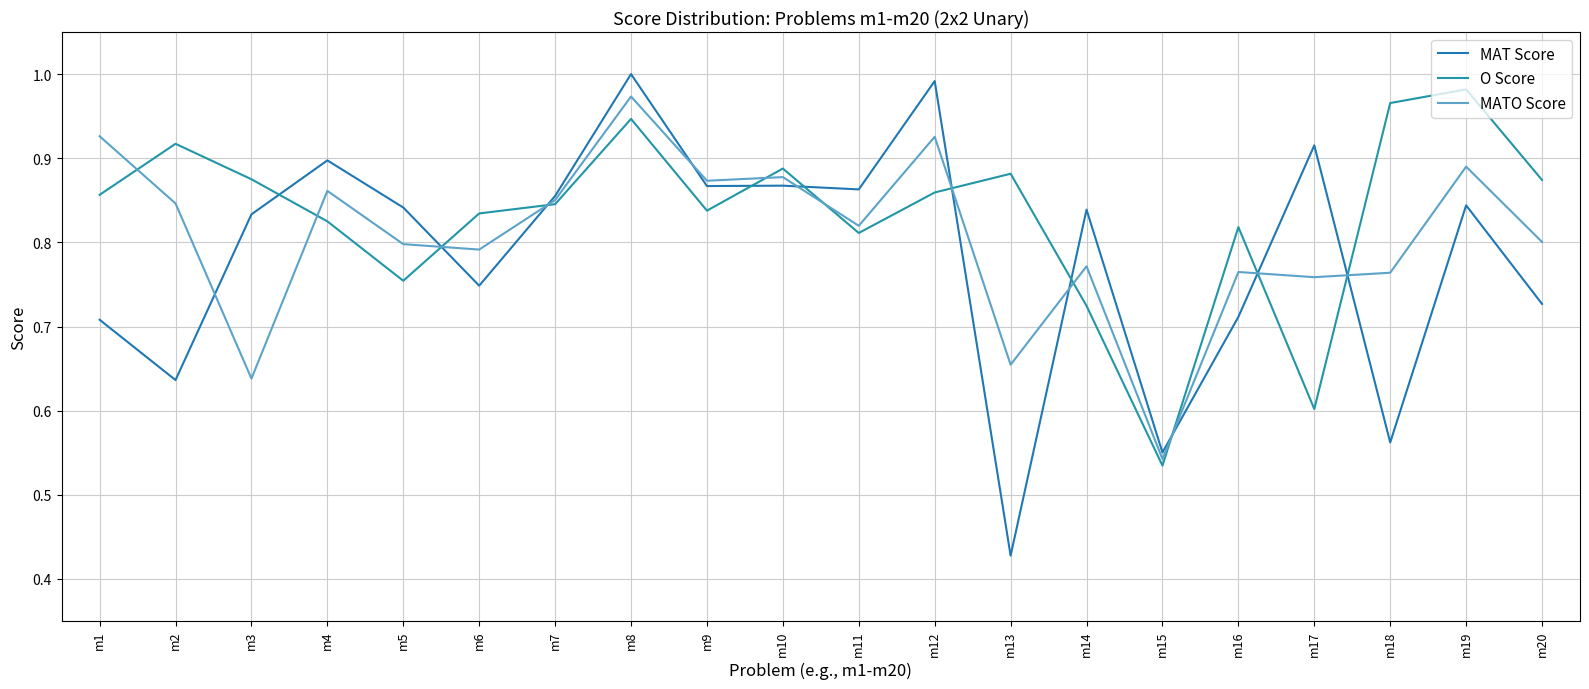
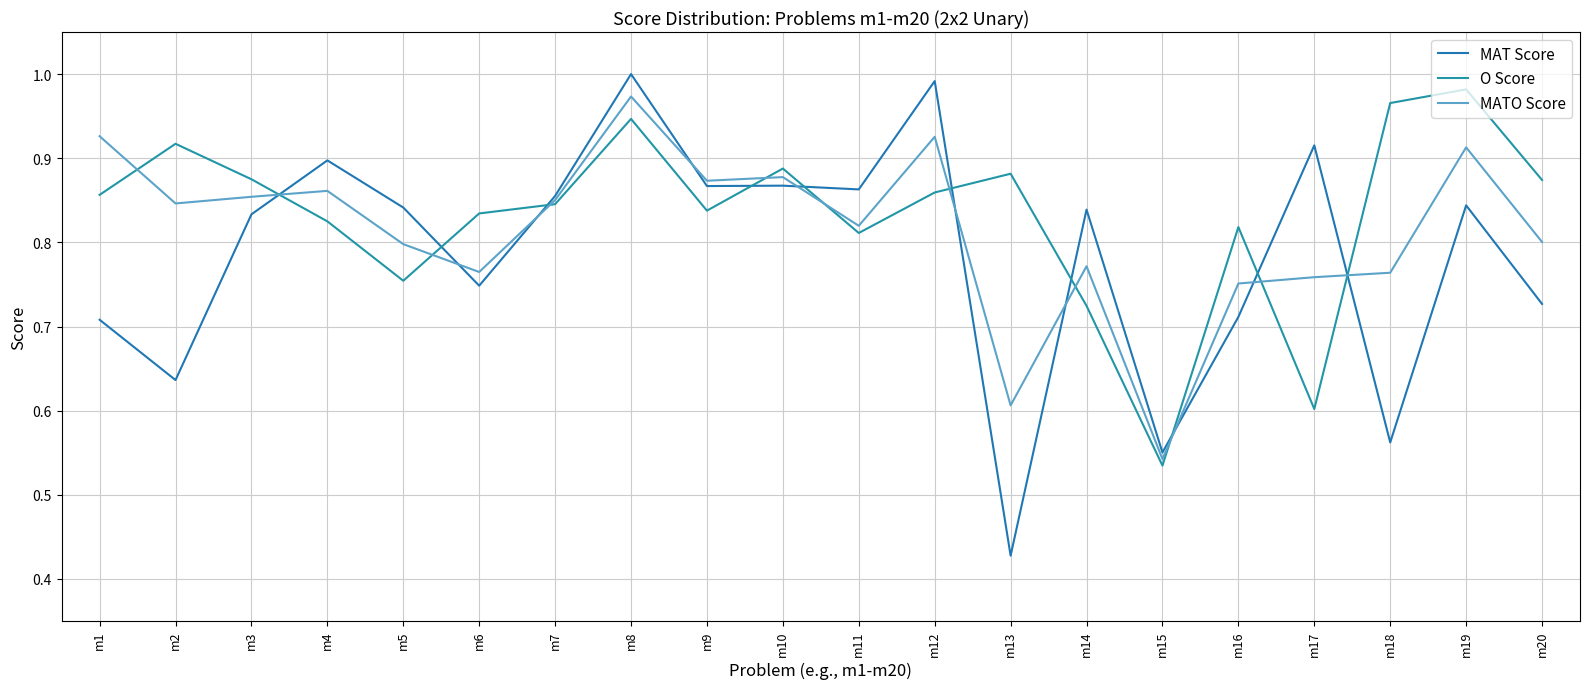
MATO Score, m3: 0.64 -> 0.85
MATO Score, m6: 0.79 -> 0.76
MATO Score, m13: 0.65 -> 0.61
MATO Score, m16: 0.76 -> 0.75
MATO Score, m19: 0.89 -> 0.91
